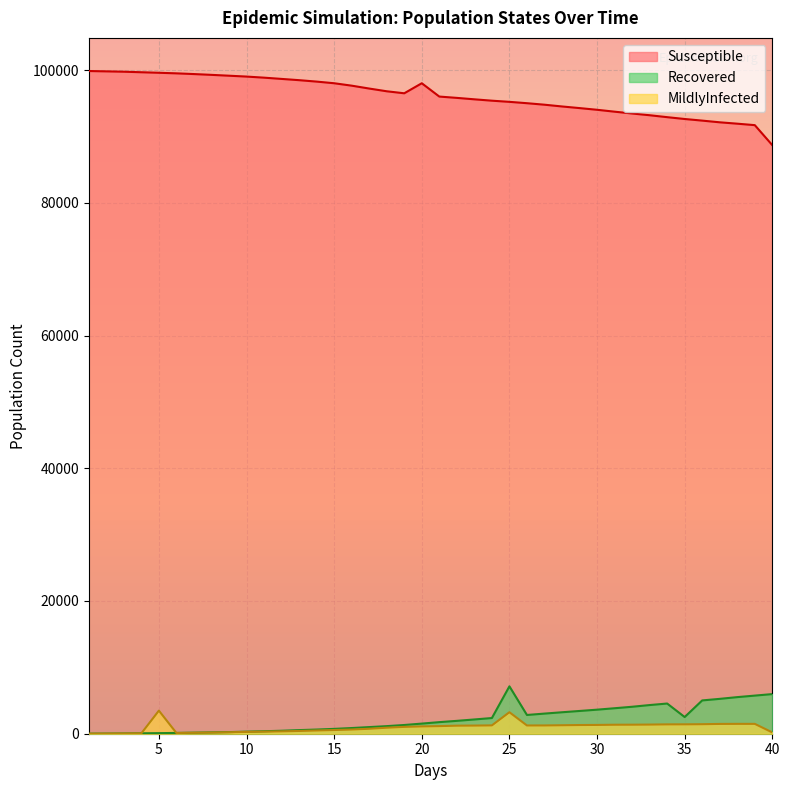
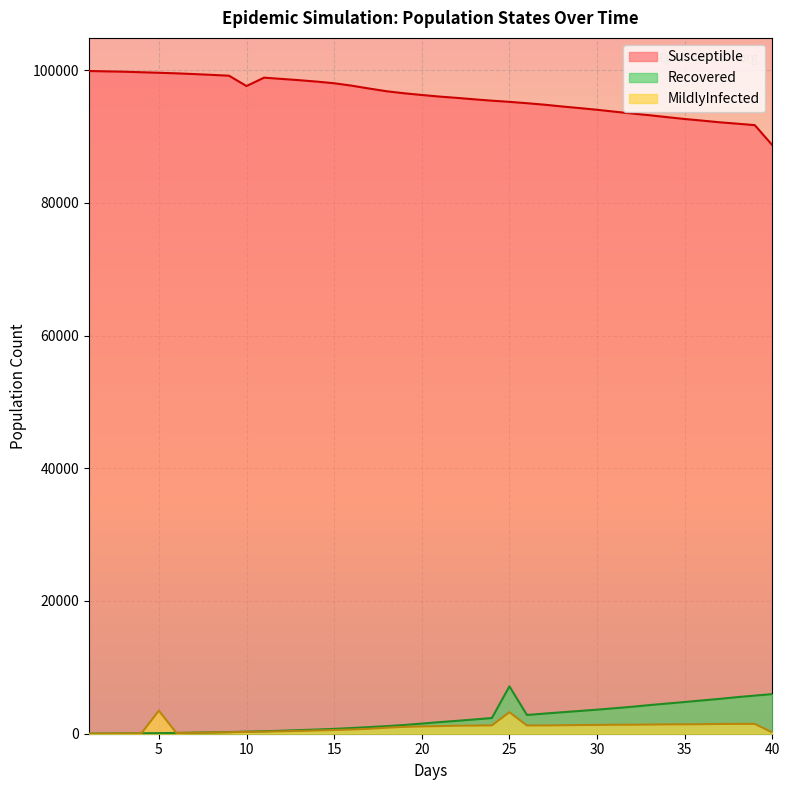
Susceptible, 10: 99000 -> 98000
Susceptible, 20: 98000 -> 96000
Recovered, 35: 3000 -> 5000
